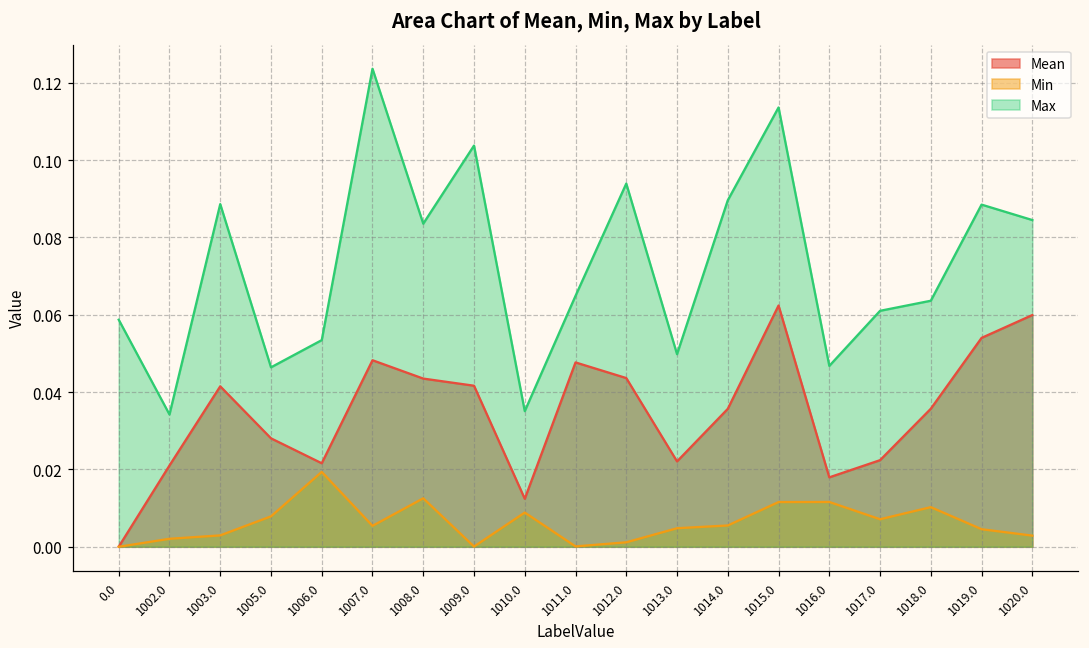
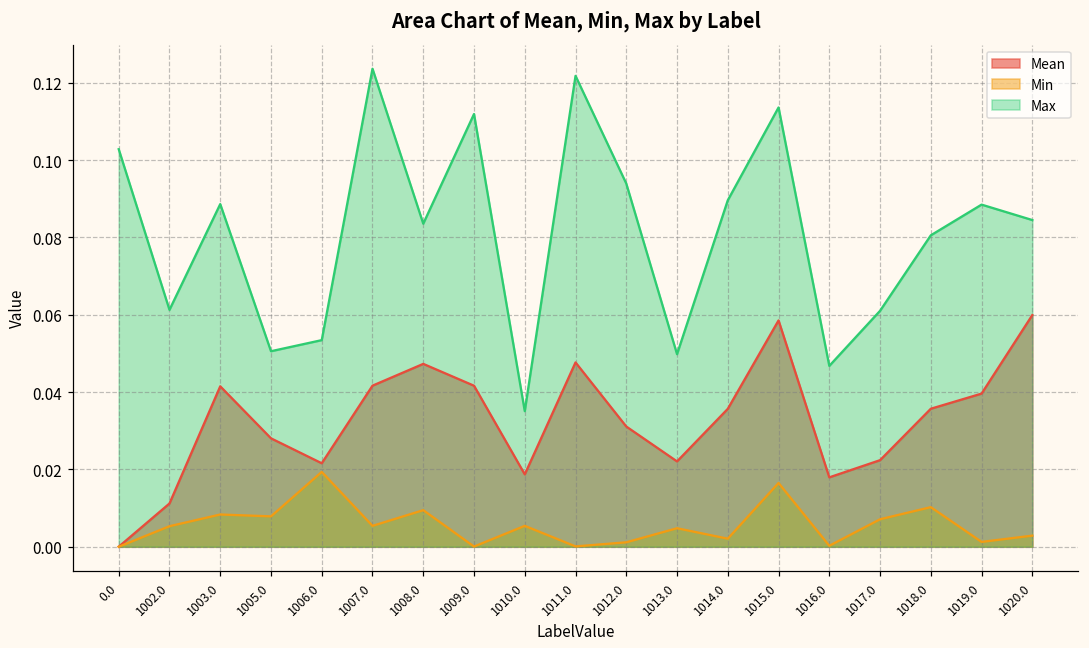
Max, 0.0: 0.059 -> 0.103
Mean, 1002.0: 0.021 -> 0.011
Min, 1002.0: 0.002 -> 0.005
Max, 1002.0: 0.034 -> 0.061
Min, 1003.0: 0.003 -> 0.008
Max, 1005.0: 0.046 -> 0.051
Mean, 1007.0: 0.048 -> 0.042
Mean, 1008.0: 0.043 -> 0.047
Min, 1008.0: 0.013 -> 0.009
Max, 1009.0: 0.104 -> 0.112
Mean, 1010.0: 0.012 -> 0.019
Min, 1010.0: 0.009 -> 0.005
Max, 1011.0: 0.065 -> 0.122
Mean, 1012.0: 0.044 -> 0.031
Min, 1014.0: 0.006 -> 0.002
Mean, 1015.0: 0.062 -> 0.059
Min, 1015.0: 0.012 -> 0.016
Min, 1016.0: 0.012 -> 0.000
Max, 1018.0: 0.064 -> 0.081
Mean, 1019.0: 0.054 -> 0.040
Min, 1019.0: 0.005 -> 0.001
